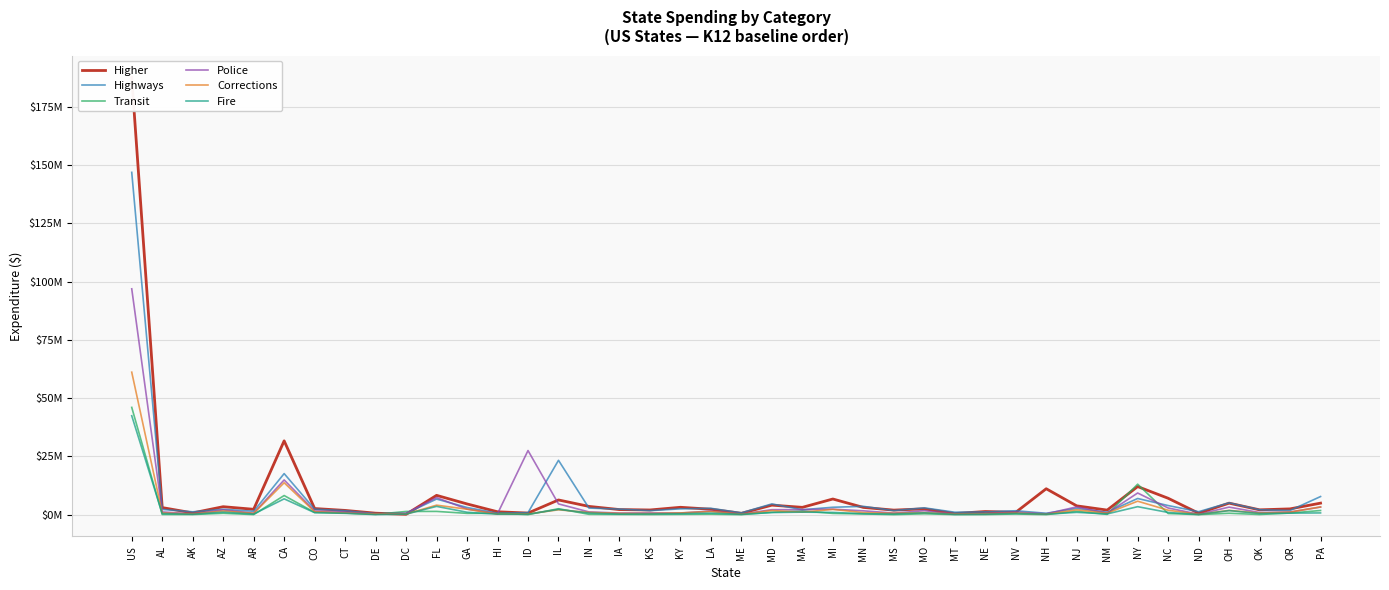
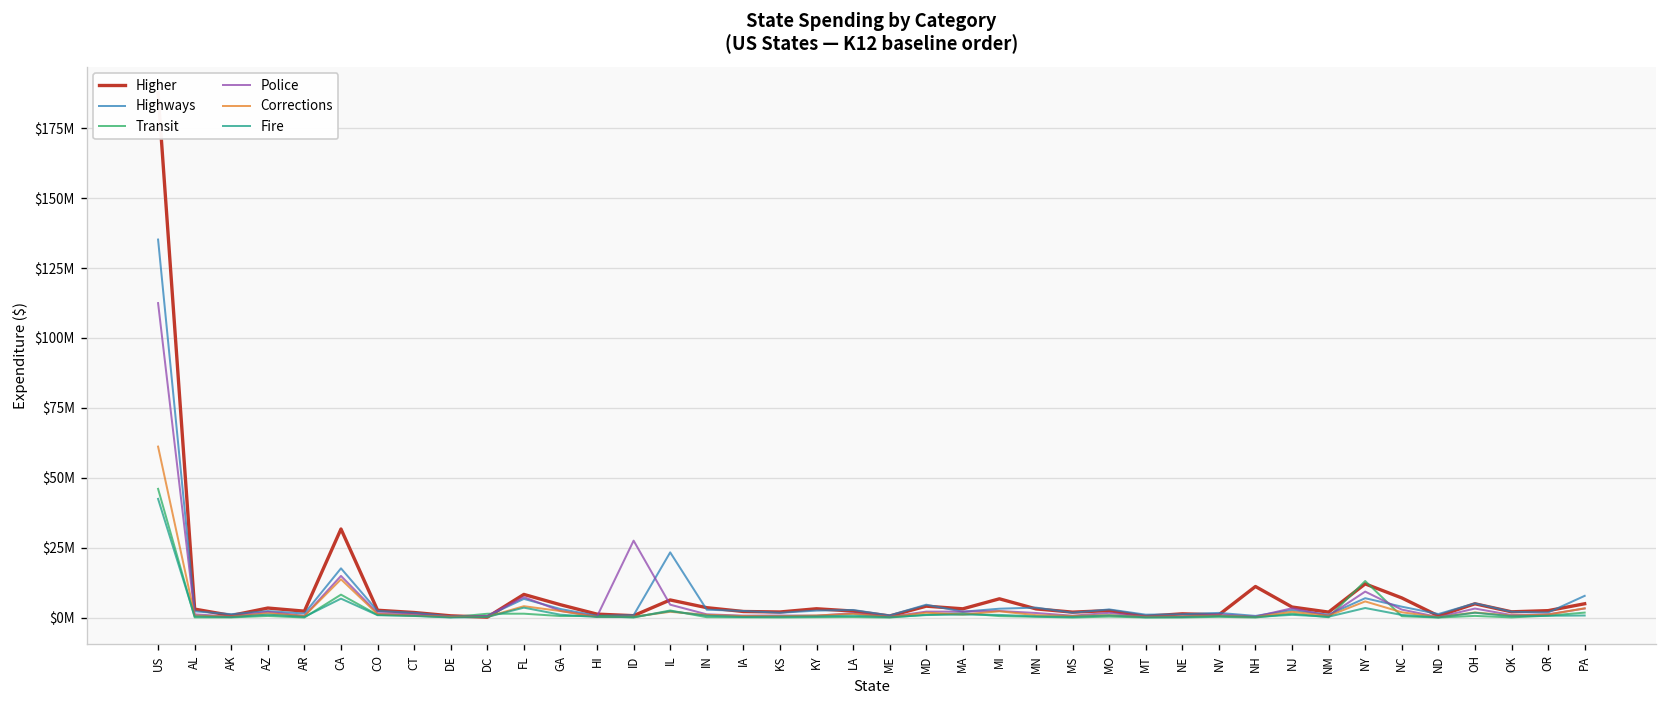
Highways, US: $147000000 -> $135000000
Police, US: $97000000 -> $112000000
